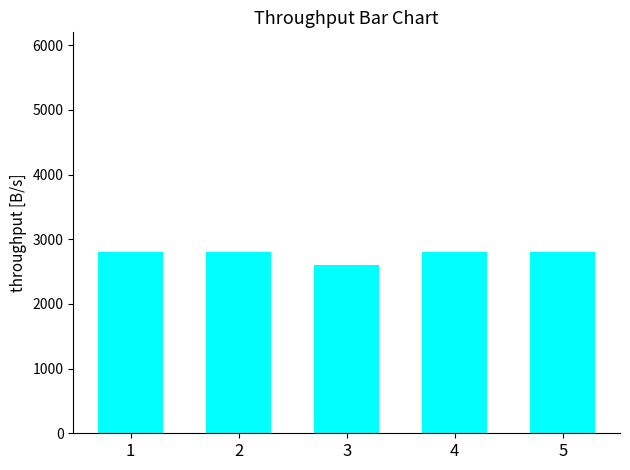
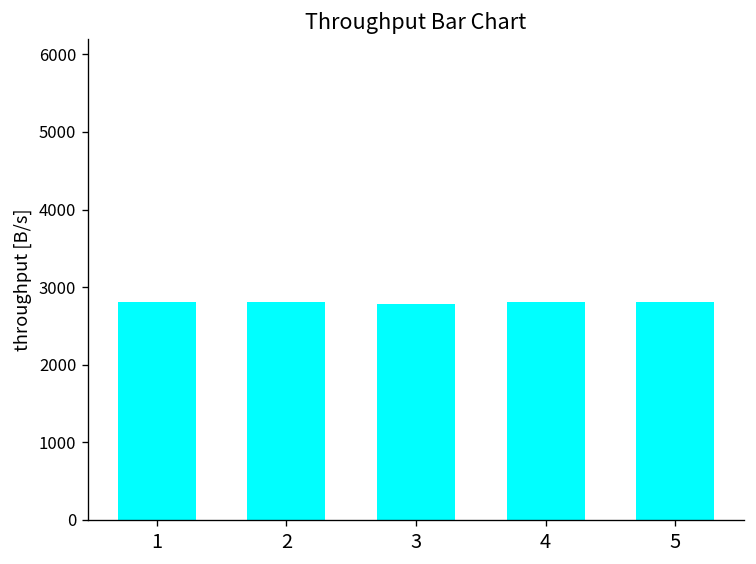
3: 2600 -> 2800
